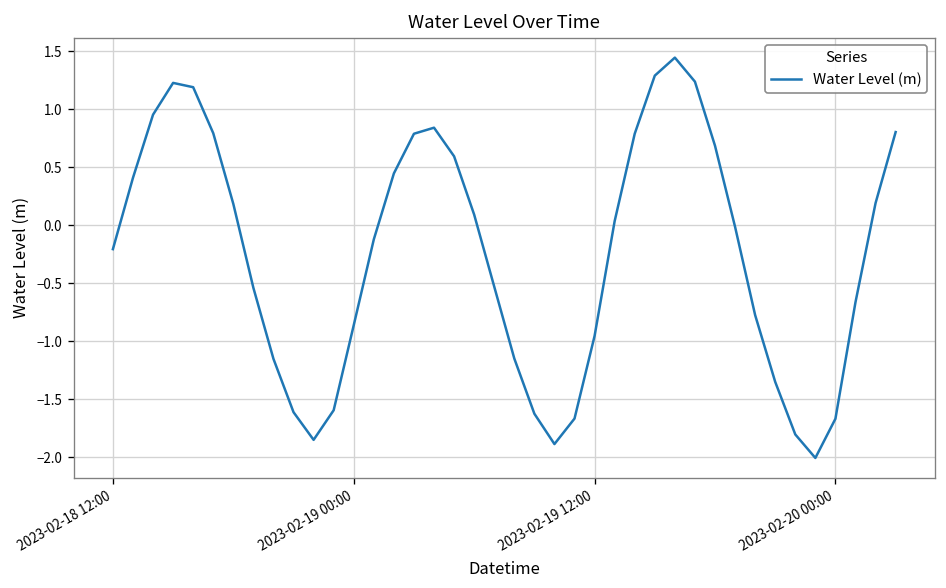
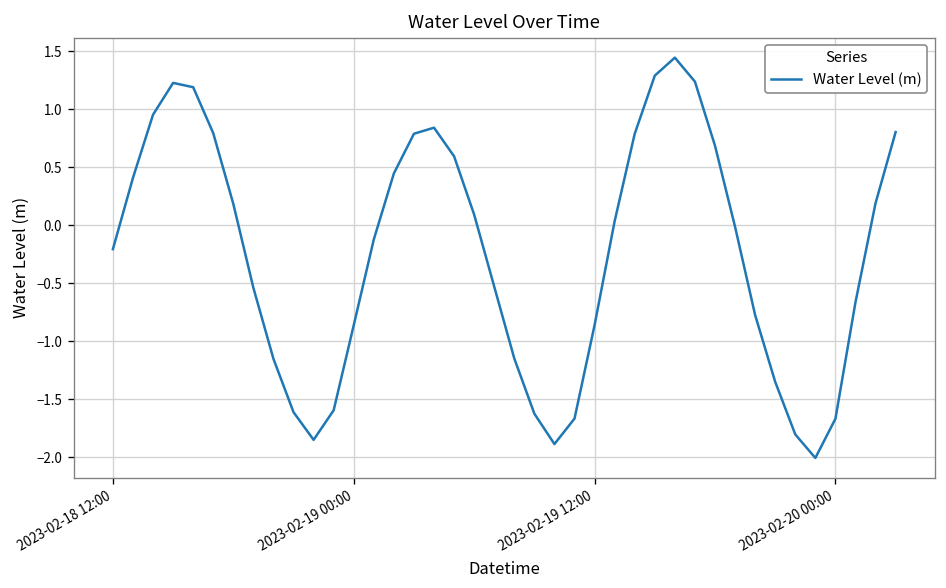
2023-02-19 12:00: -1.0 -> -0.9
